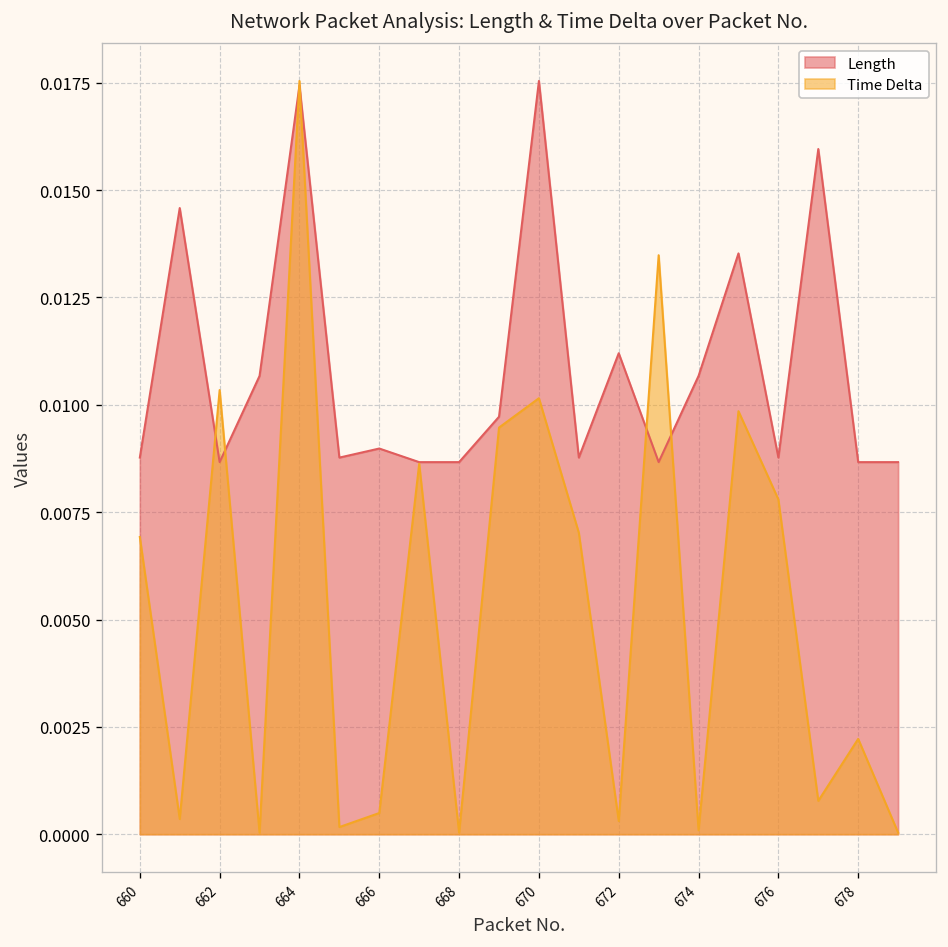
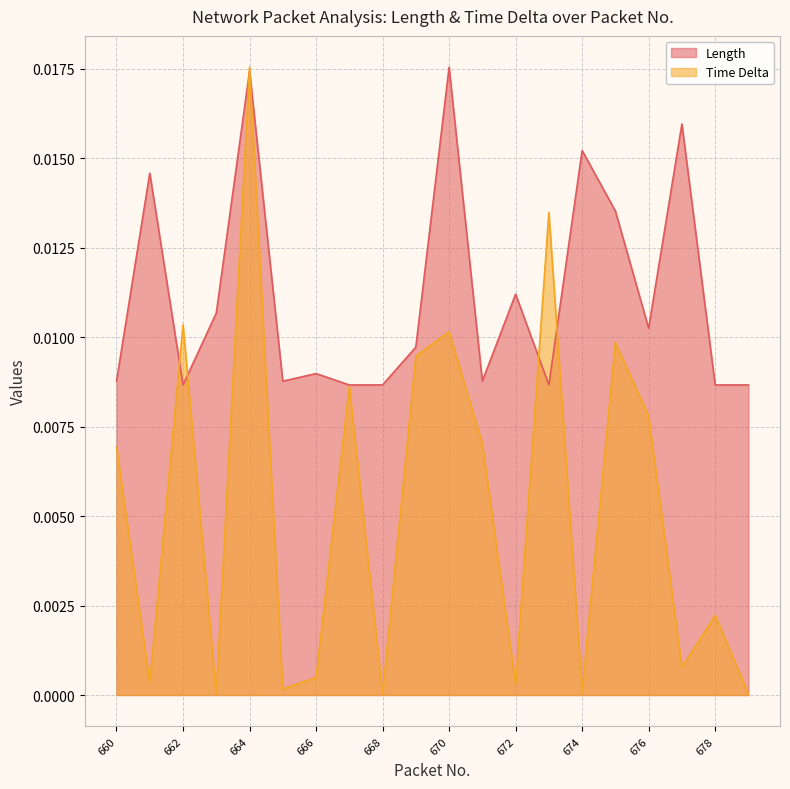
Length, 674: 0.0107 -> 0.0152
Length, 676: 0.0088 -> 0.0103
